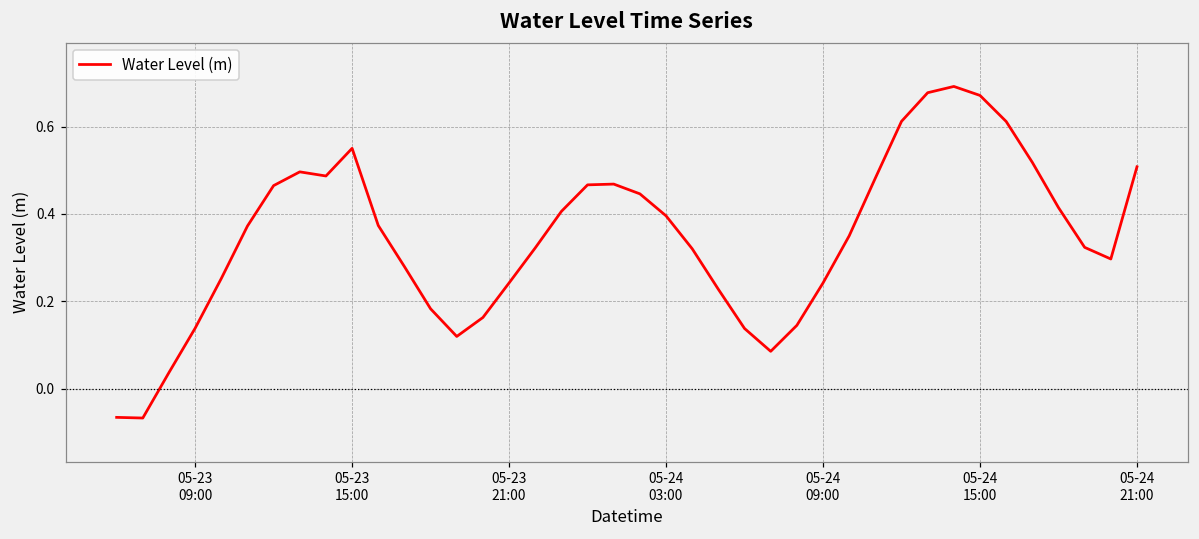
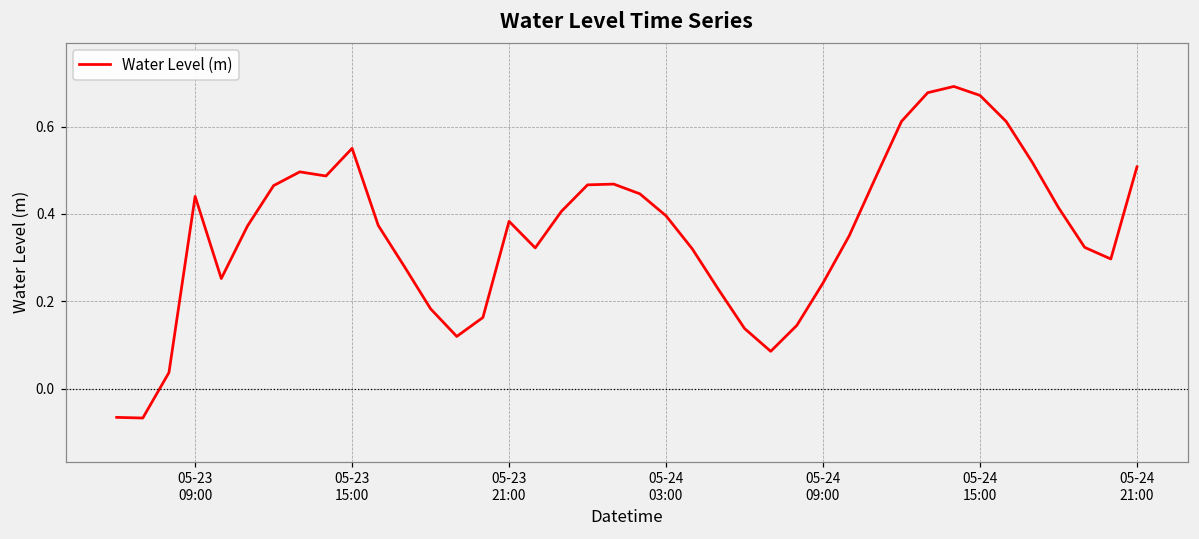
05-23 09:00: 0.14 -> 0.44
05-23 21:00: 0.24 -> 0.38
